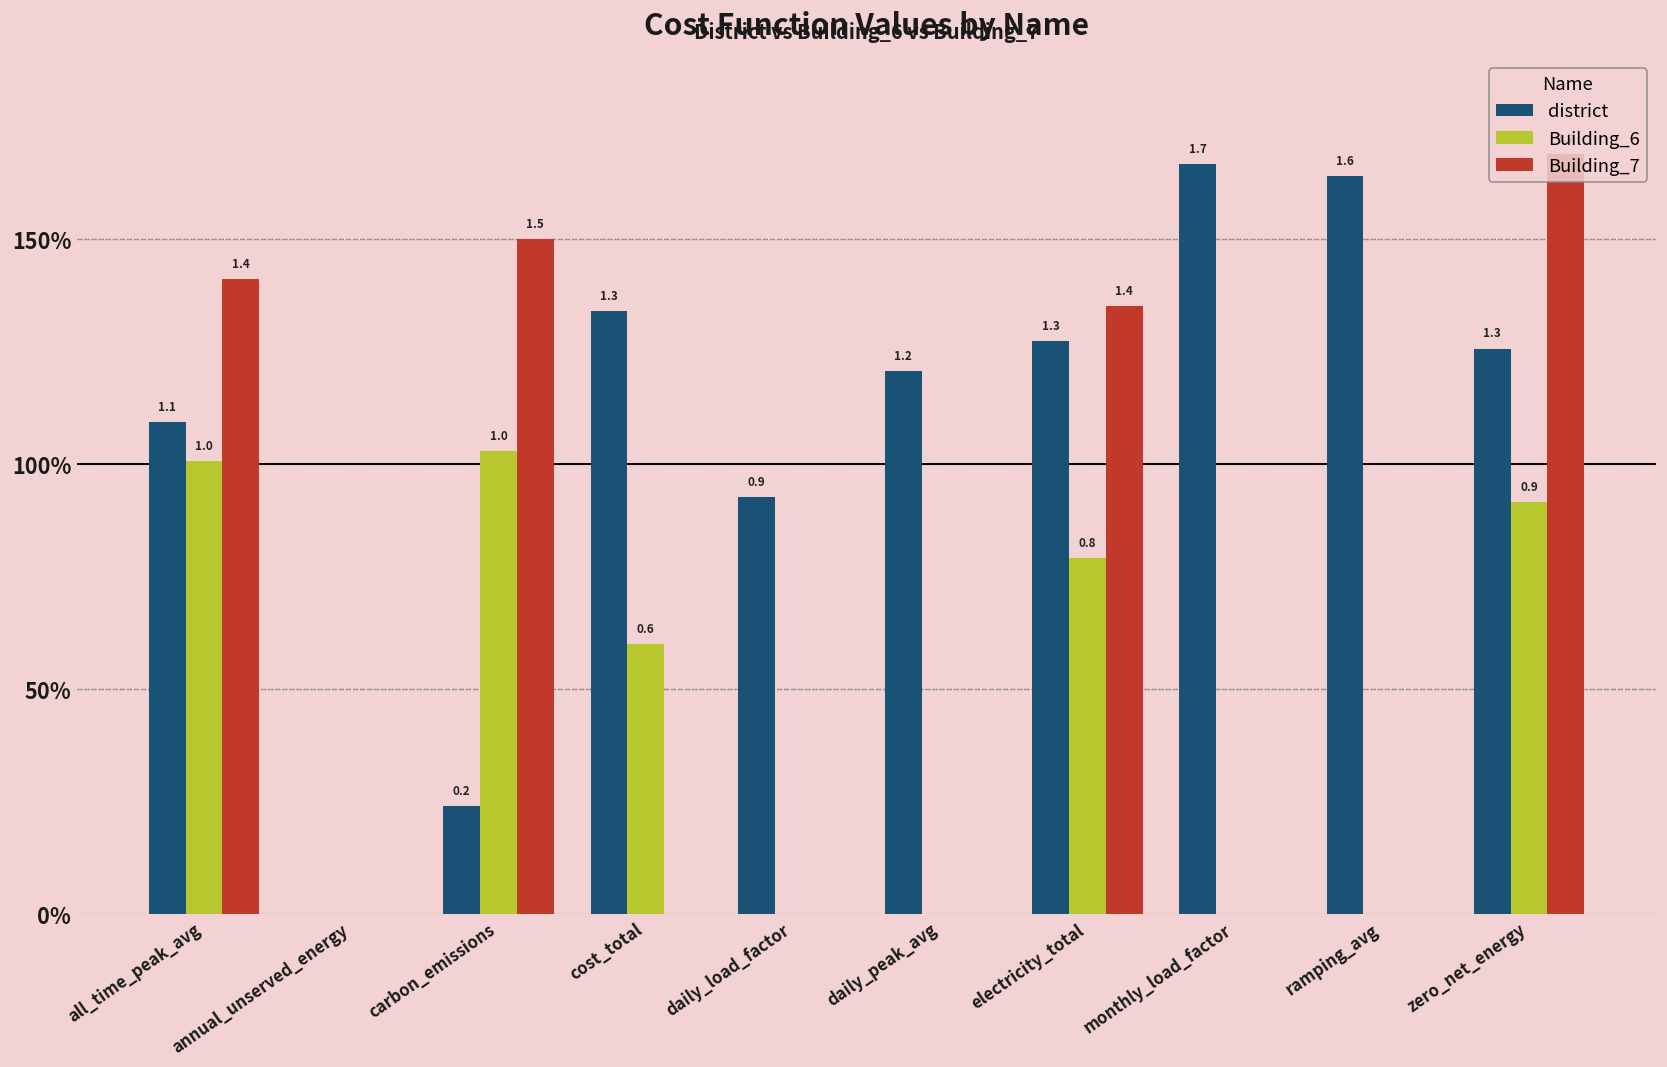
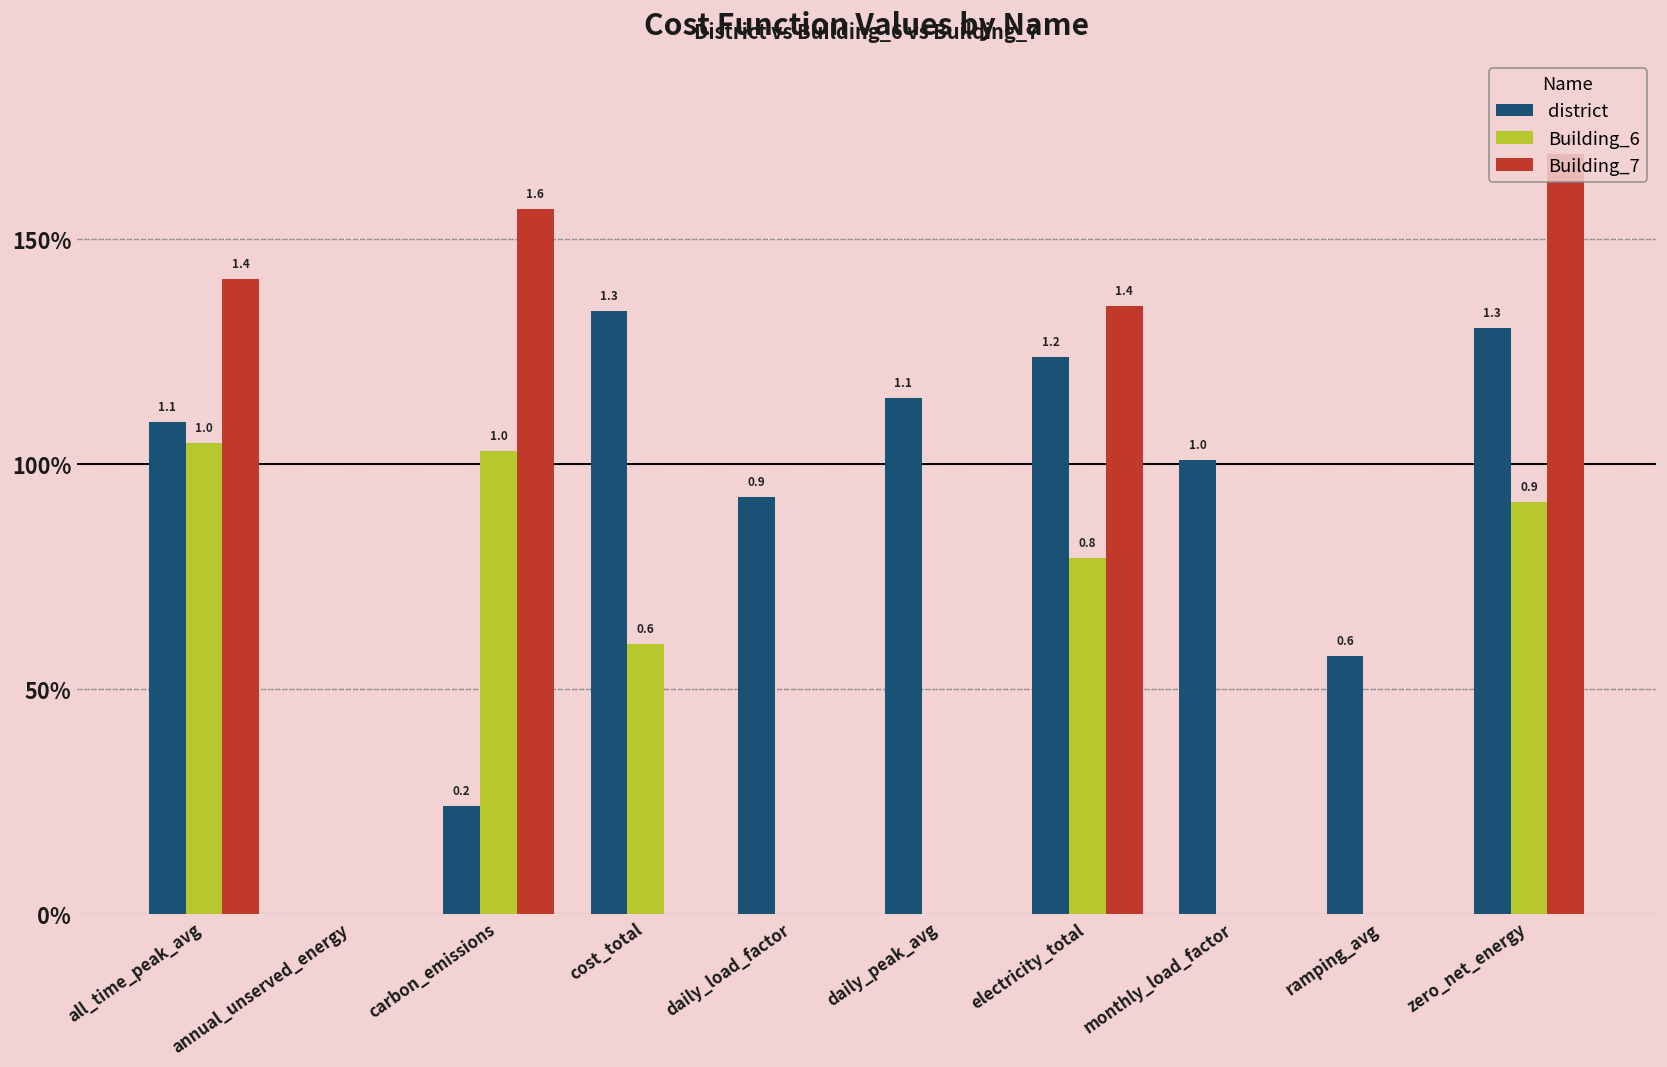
Building_6, all_time_peak_avg: 101% -> 105%
Building_7, carbon_emissions: 1.5 -> 1.6
district, daily_peak_avg: 1.2 -> 1.1
district, electricity_total: 1.3 -> 1.2
district, monthly_load_factor: 1.7 -> 1.0
district, ramping_avg: 1.6 -> 0.6
district, zero_net_energy: 126% -> 130%
